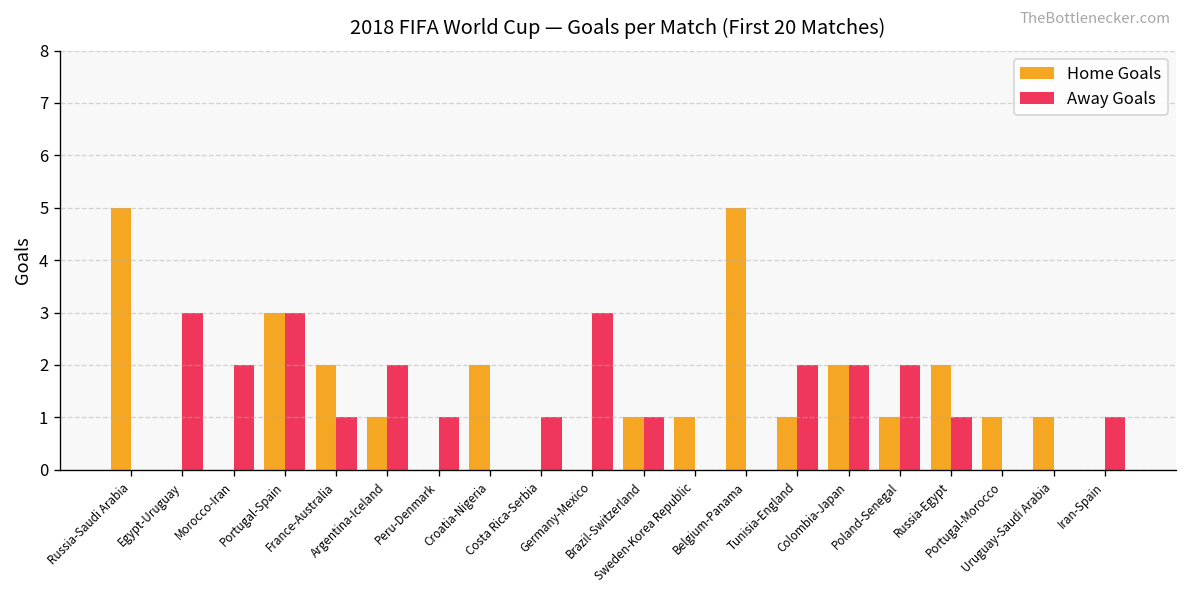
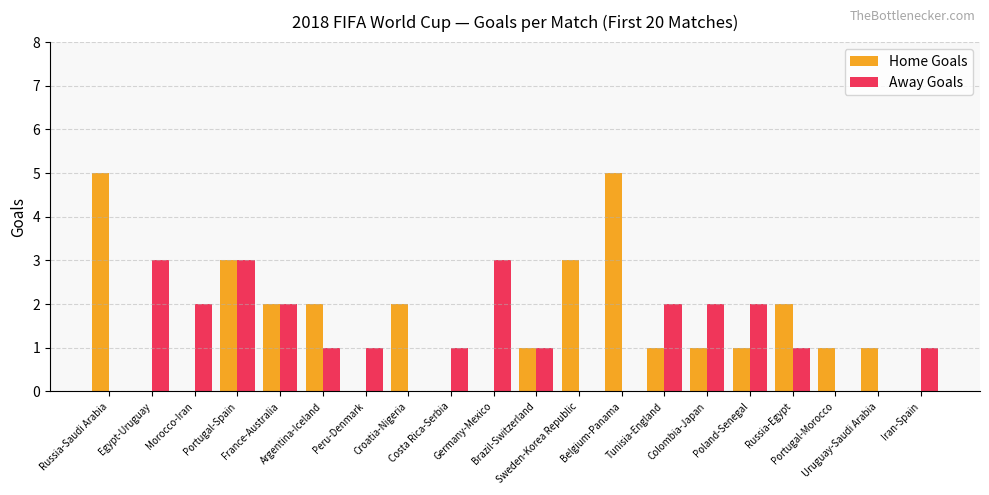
Away Goals, France-Australia: 1 -> 2
Home Goals, Argentina-Iceland: 1 -> 2
Away Goals, Argentina-Iceland: 2 -> 1
Home Goals, Sweden-Korea Republic: 1 -> 3
Home Goals, Colombia-Japan: 2 -> 1
